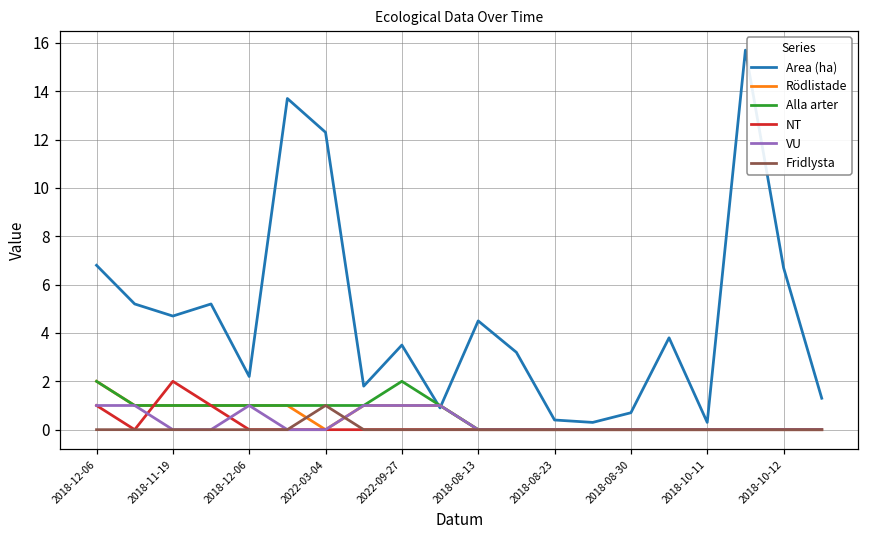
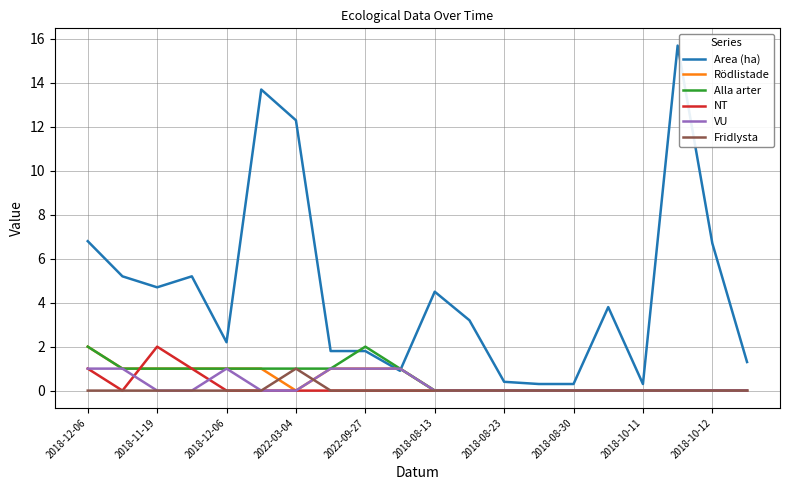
Area (ha), 2022-09-27: 3.5 -> 1.8
Area (ha), 2018-08-30: 0.7 -> 0.3
